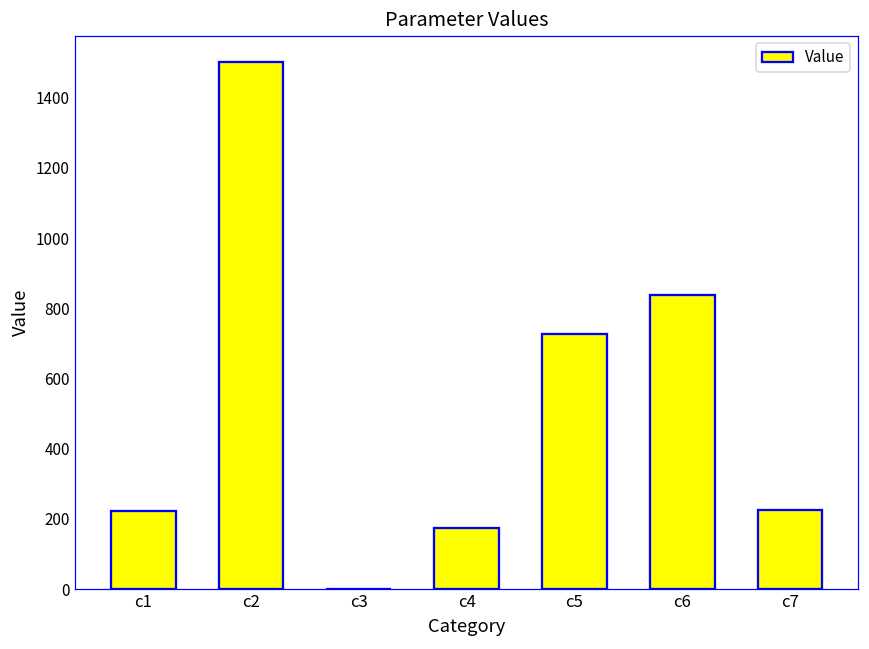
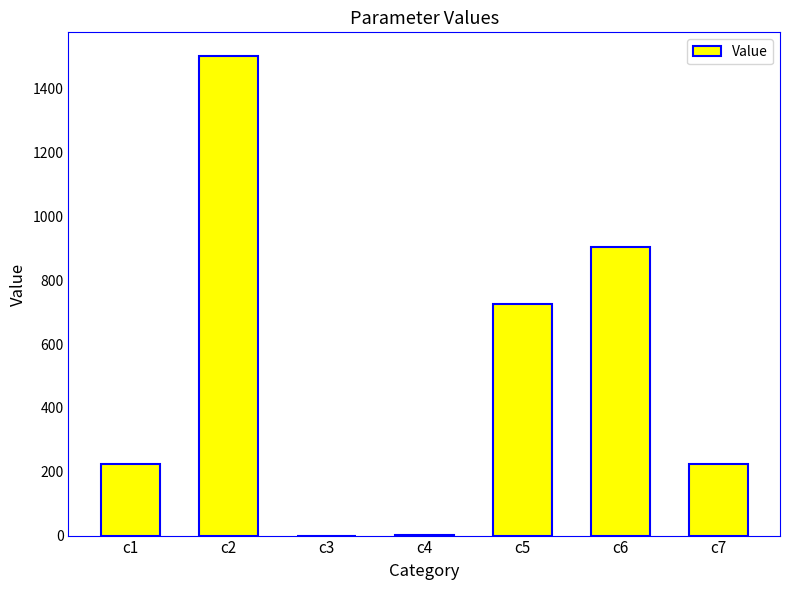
c4: 170 -> 0
c6: 840 -> 900
